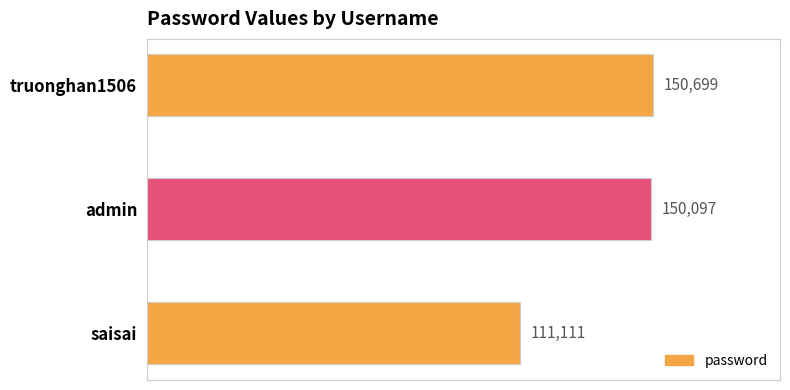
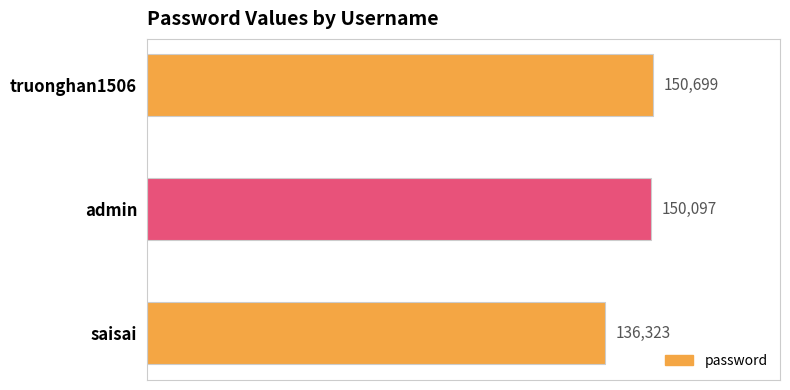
saisai: 111,111 -> 136,323
